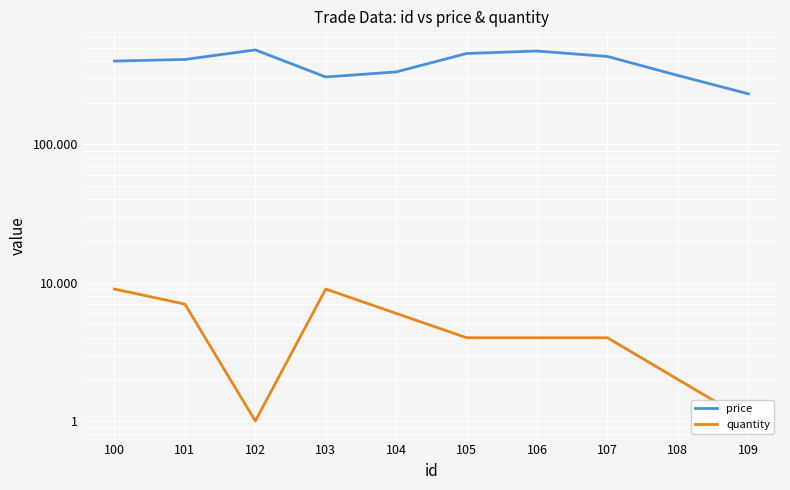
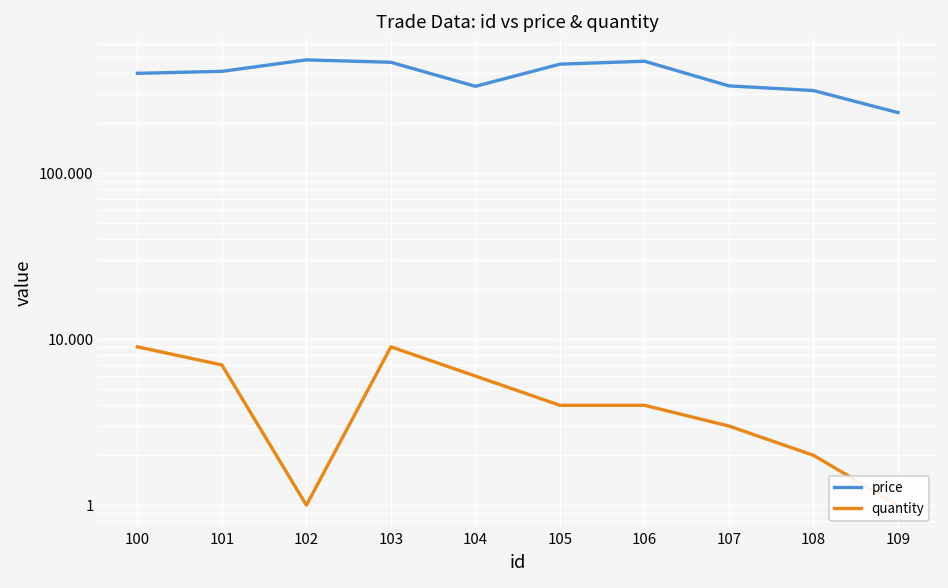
price, 103: 310 -> 470
price, 107: 430 -> 340
quantity, 107: 4 -> 3
